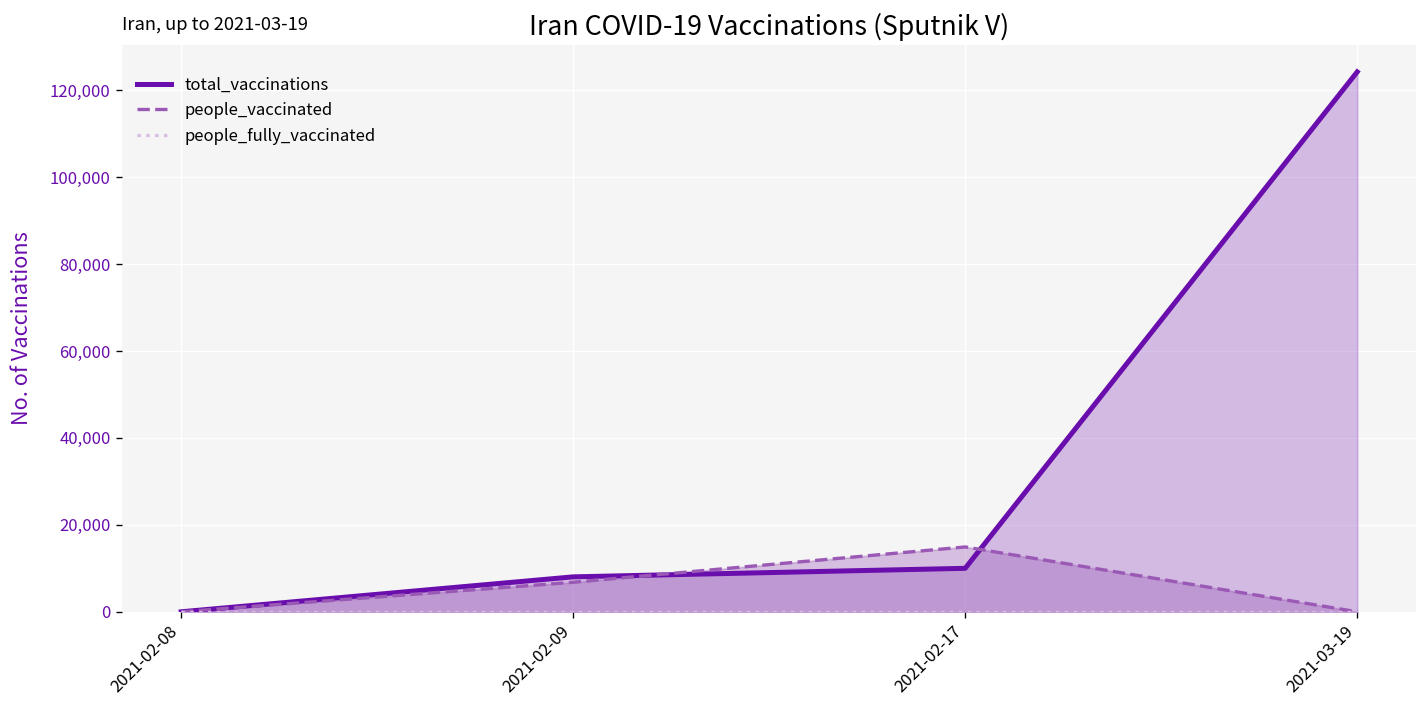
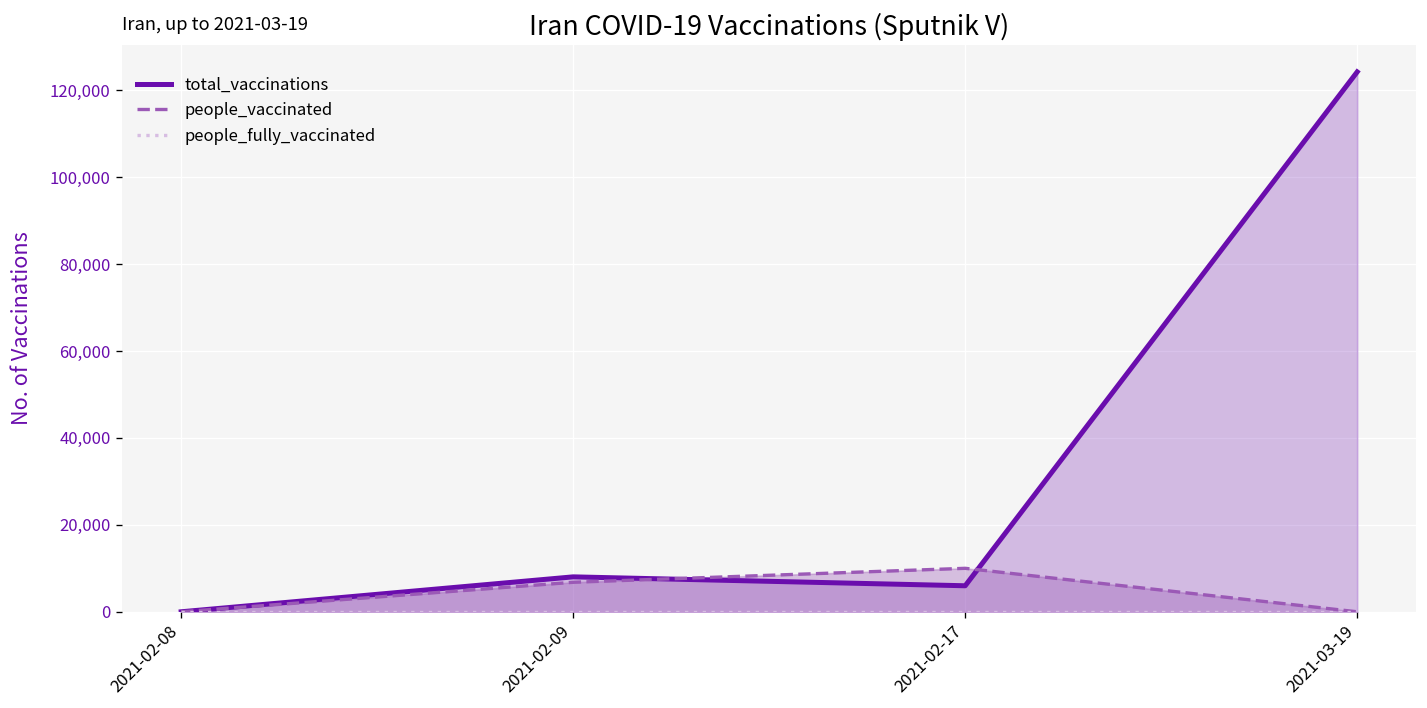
total_vaccinations, 2021-02-17: 10,000 -> 6,000
people_vaccinated, 2021-02-17: 15,000 -> 10,000
